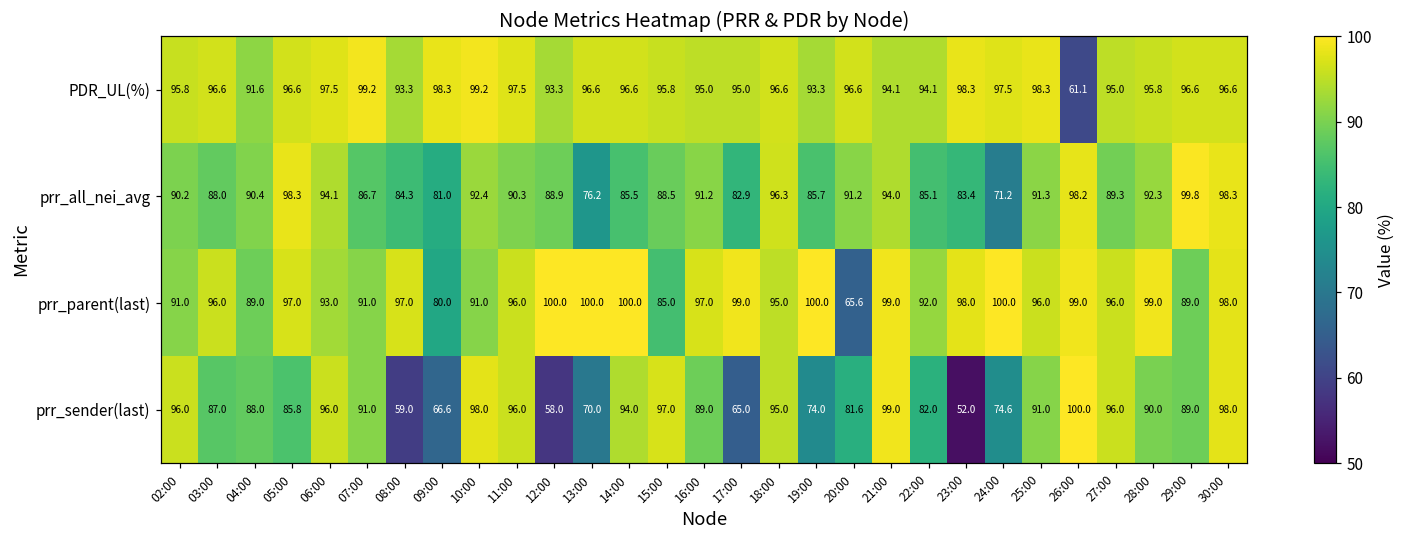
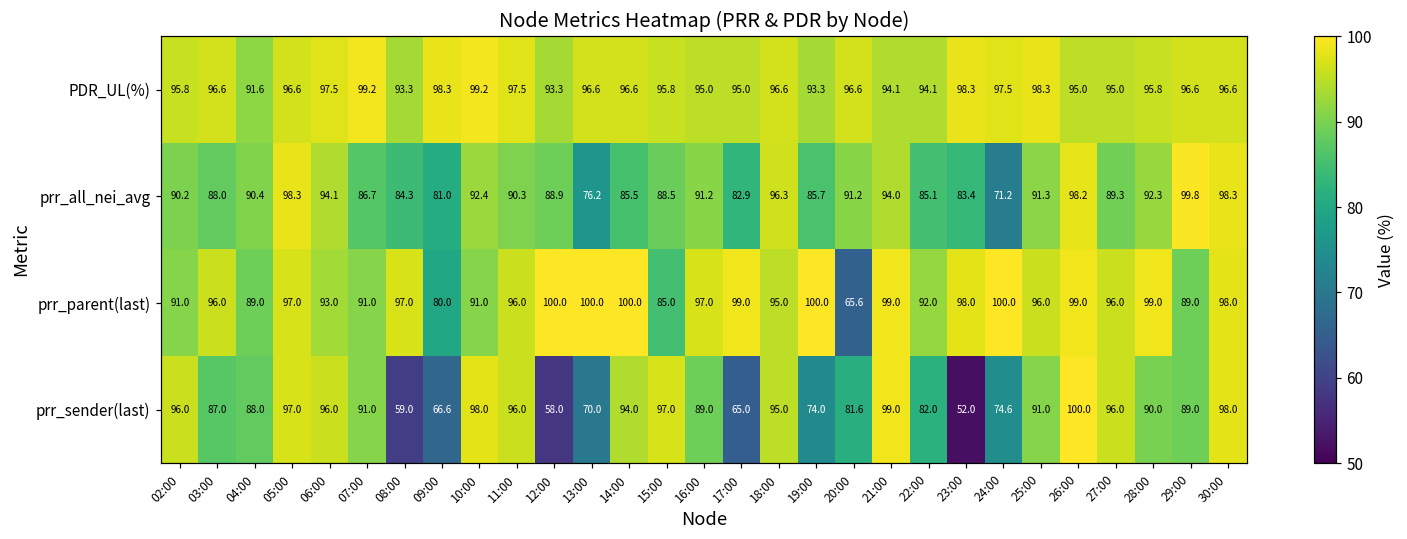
PDR_UL(%), 26:00: 61.1 -> 95.0
prr_sender(last), 05:00: 85.8 -> 97.0
